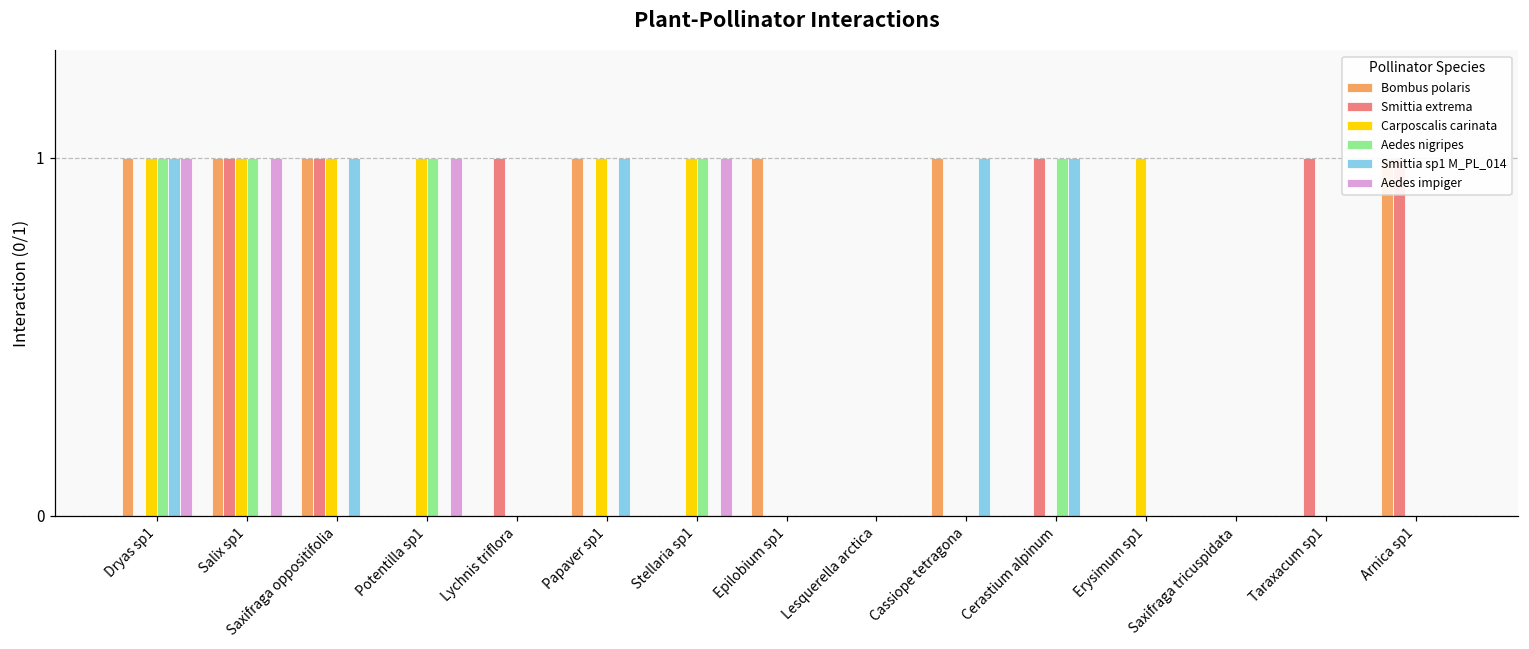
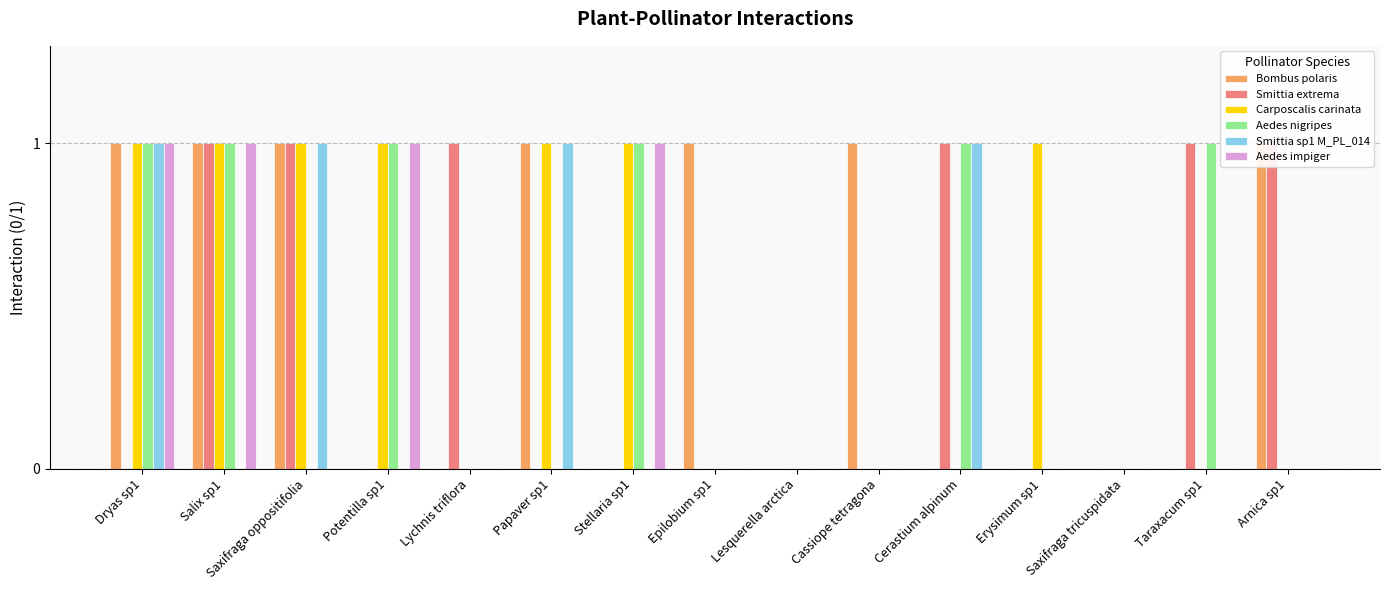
Smittia sp1 M_PL_014, Cassiope tetragona: 1 -> 0
Aedes nigripes, Taraxacum sp1: 0 -> 1
